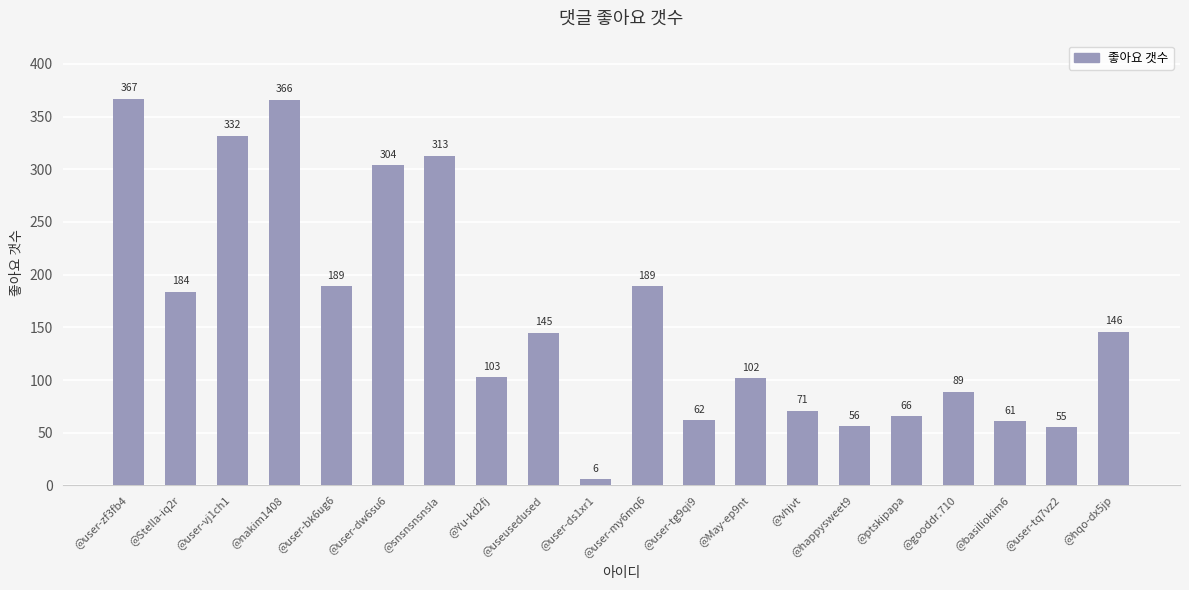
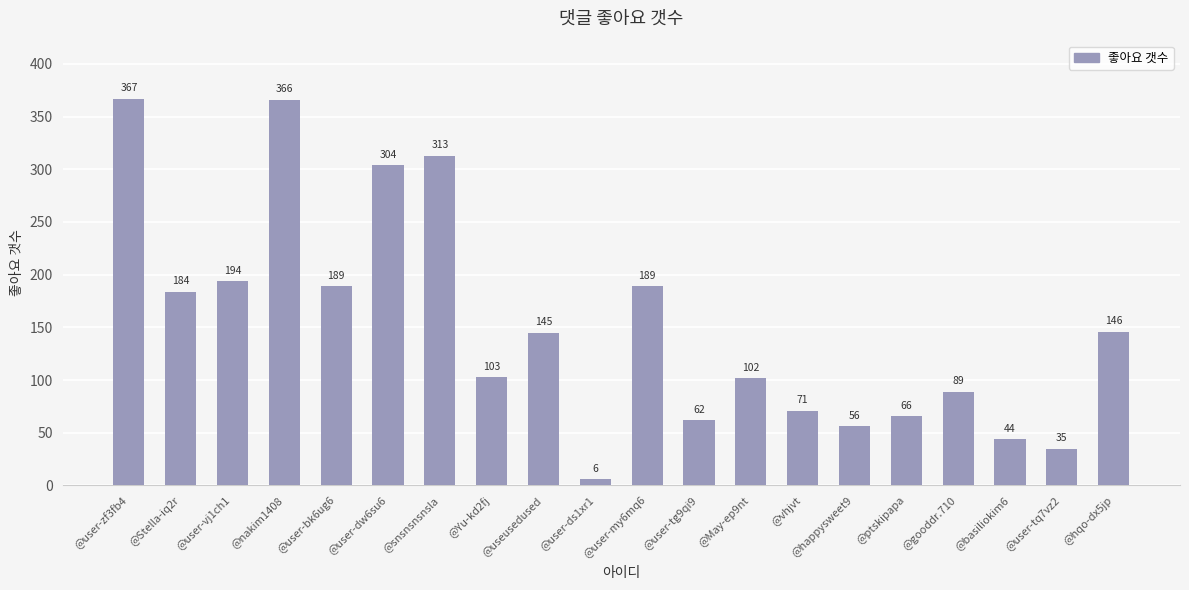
@user-vj1ch1: 332 -> 194
@basiliokim6: 61 -> 44
@user-tq7vz2: 55 -> 35
